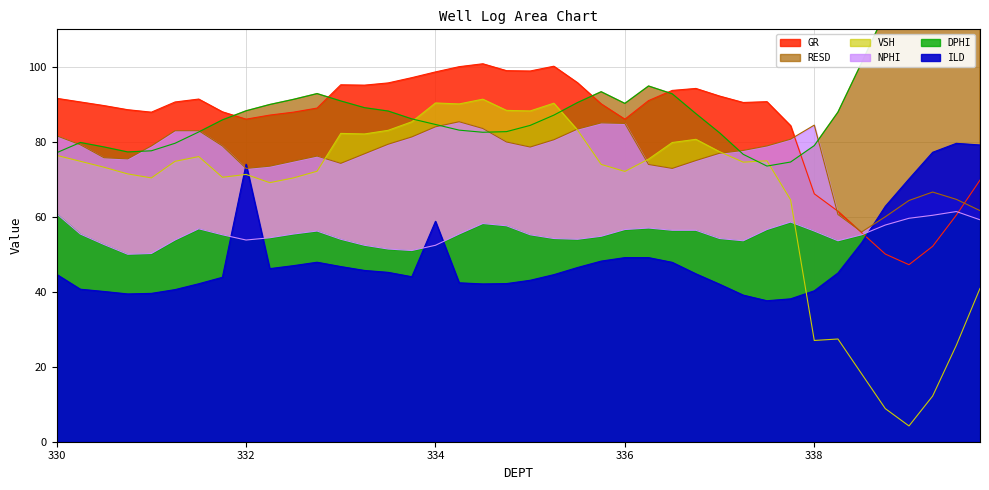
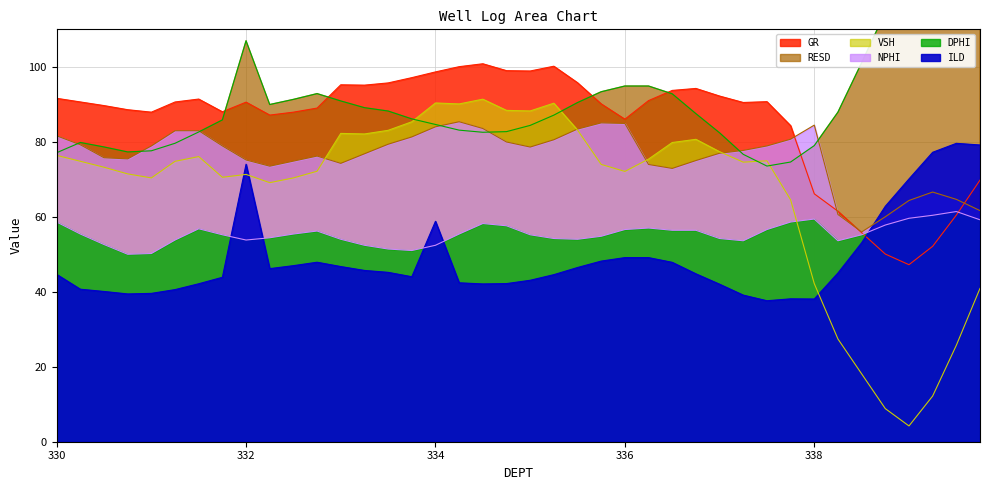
DPHI, 330: 61 -> 59
GR, 332: 86 -> 91
RESD, 332: 88 -> 107
NPHI, 332: 73 -> 75
RESD, 336: 90 -> 95
VSH, 338: 27 -> 42
DPHI, 338: 56 -> 59
ILD, 338: 40 -> 38
